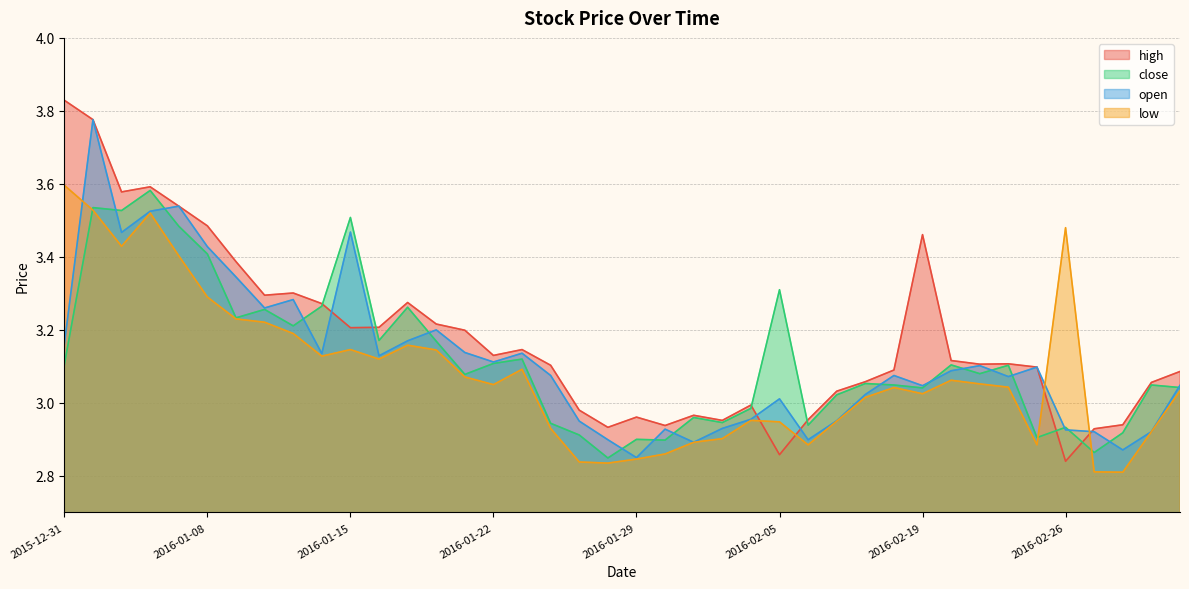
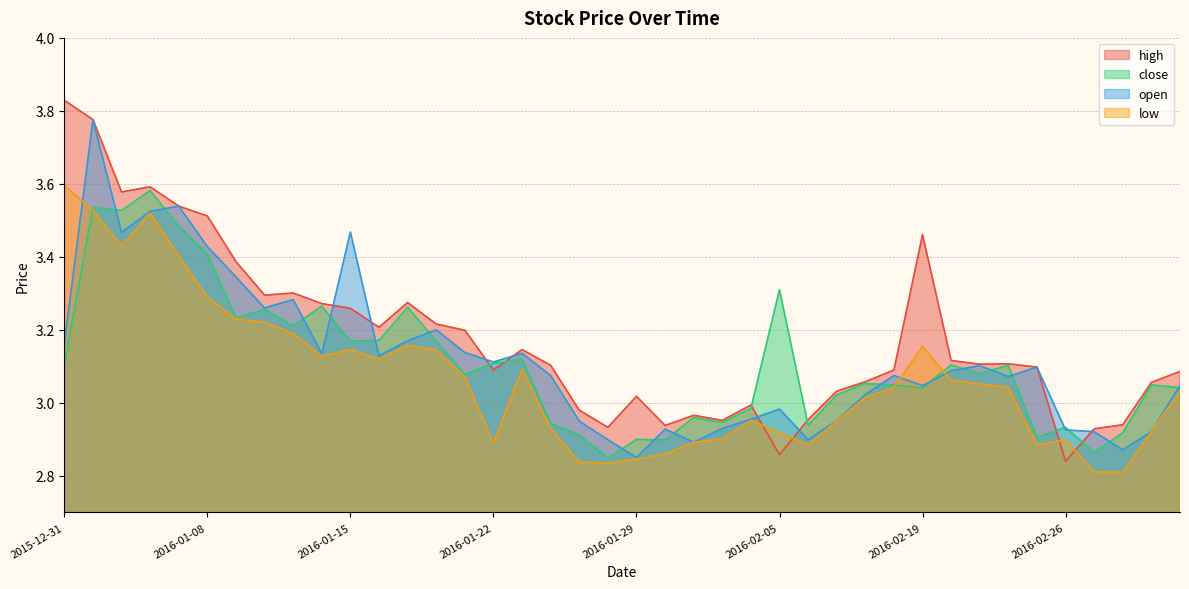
high, 2016-01-08: 3.49 -> 3.51
high, 2016-01-15: 3.21 -> 3.26
close, 2016-01-15: 3.51 -> 3.17
high, 2016-01-22: 3.13 -> 3.09
low, 2016-01-22: 3.05 -> 2.89
high, 2016-01-29: 2.96 -> 3.02
open, 2016-02-05: 3.01 -> 2.98
low, 2016-02-05: 2.95 -> 2.92
low, 2016-02-19: 3.03 -> 3.16
low, 2016-02-26: 3.48 -> 2.90
